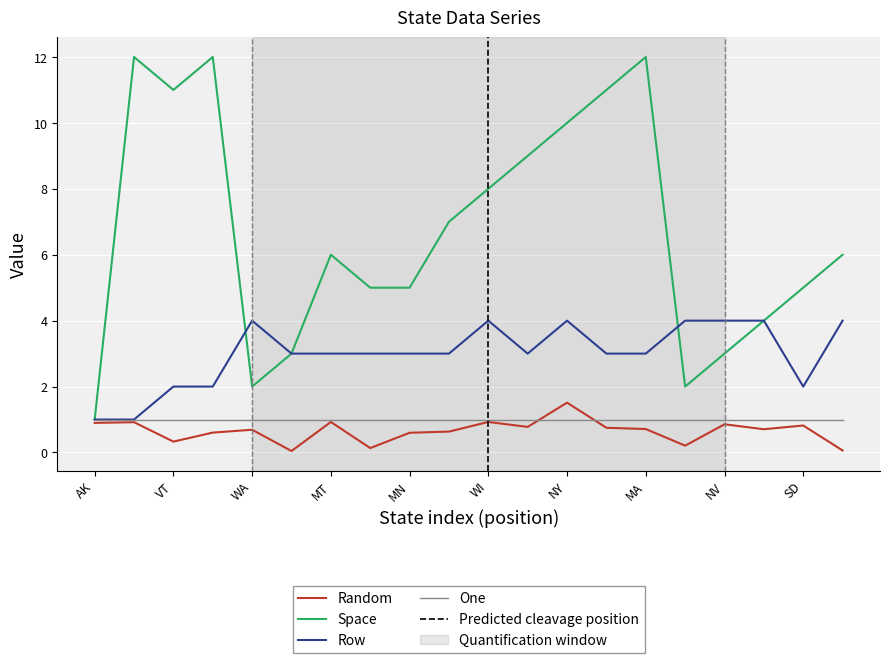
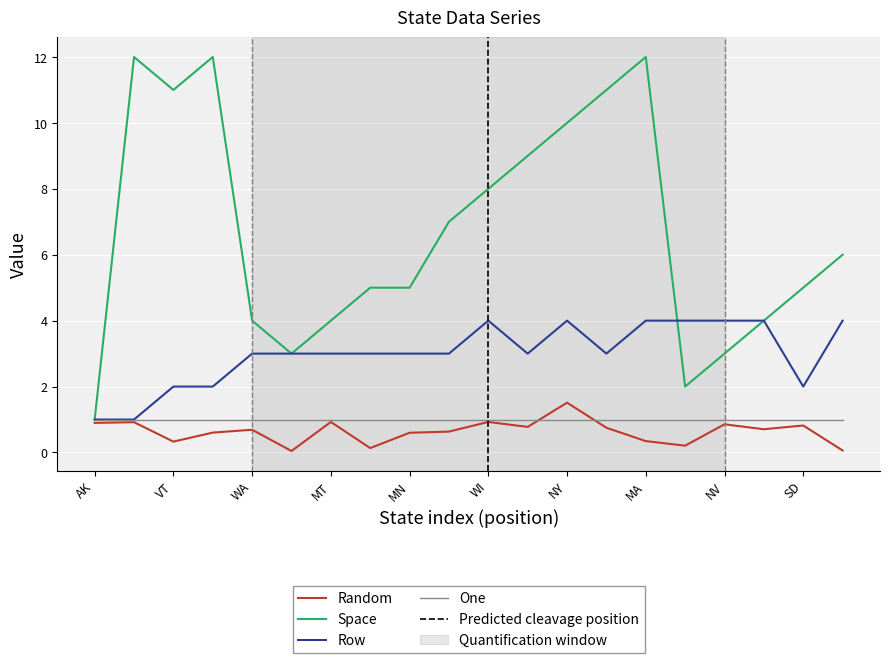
Space, WA: 2 -> 4
Row, WA: 4 -> 3
Space, MT: 6 -> 4
Random, MA: 0.7 -> 0.3
Row, MA: 3 -> 4
